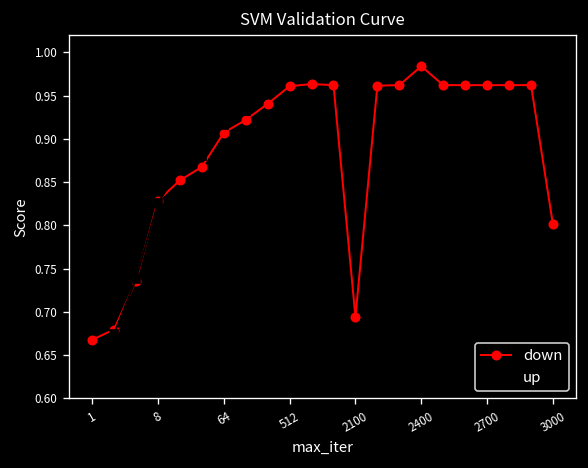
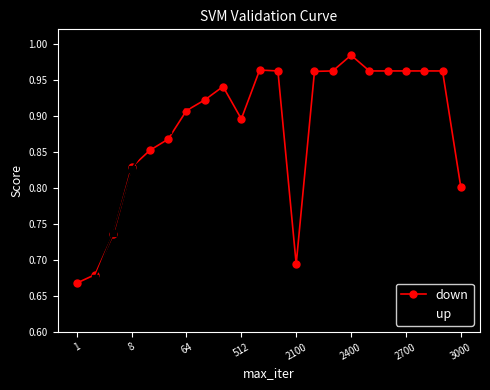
down, 512: 0.96 -> 0.90
